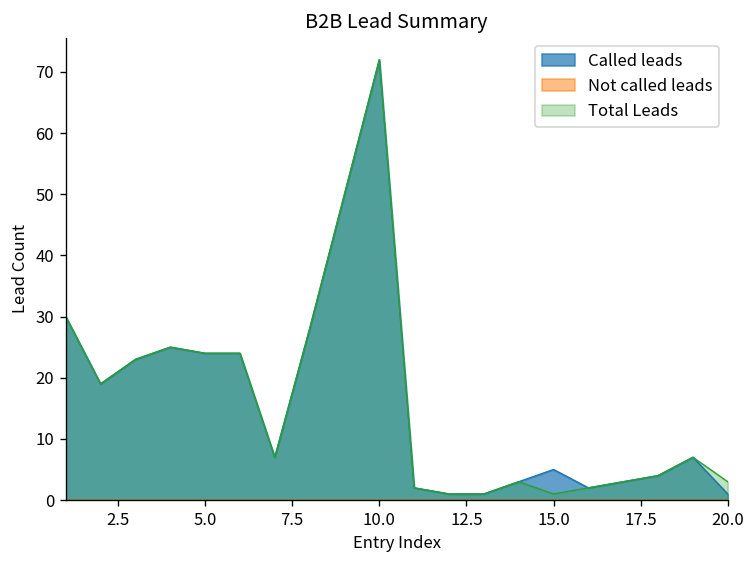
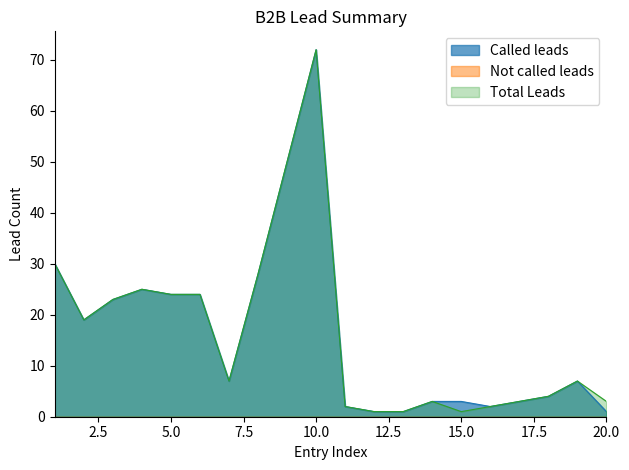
Called leads, 15.0: 5 -> 3
